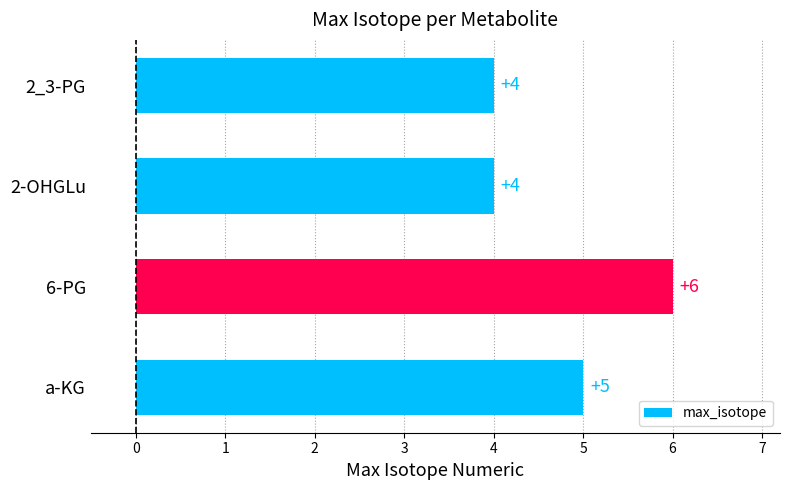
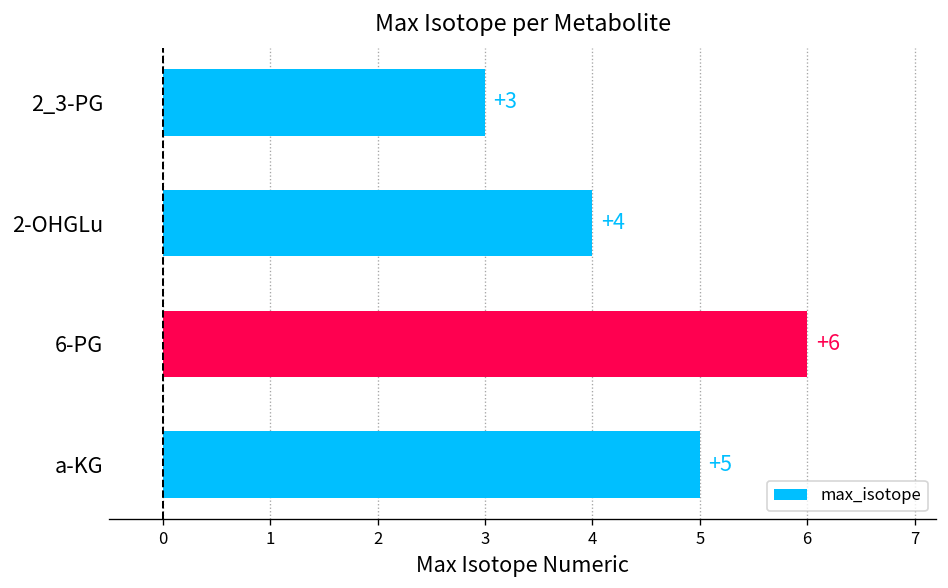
2_3-PG: +4 -> +3
